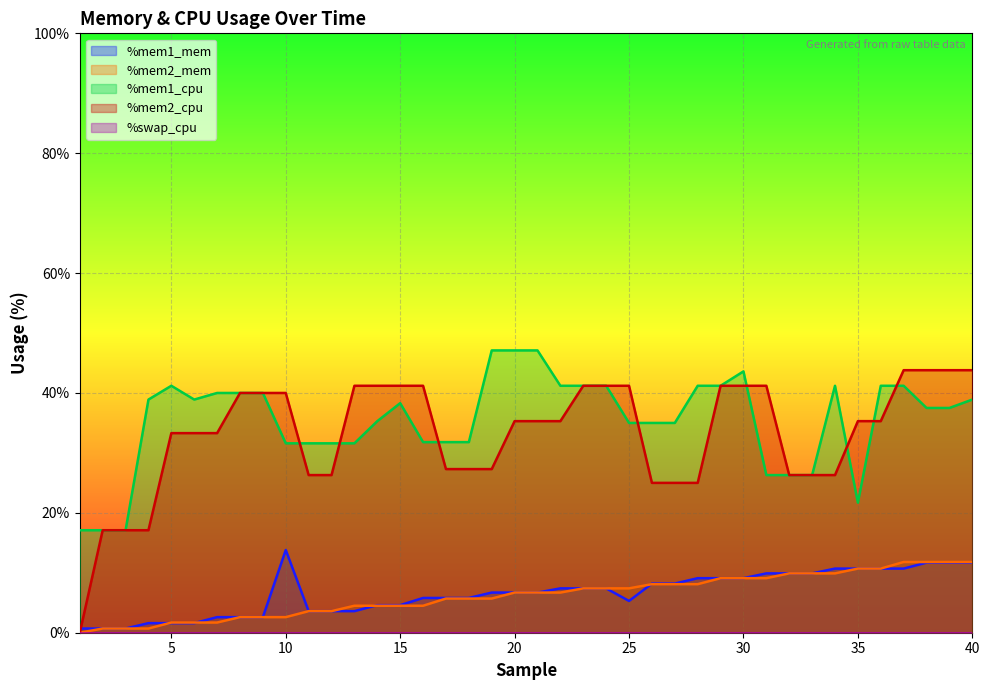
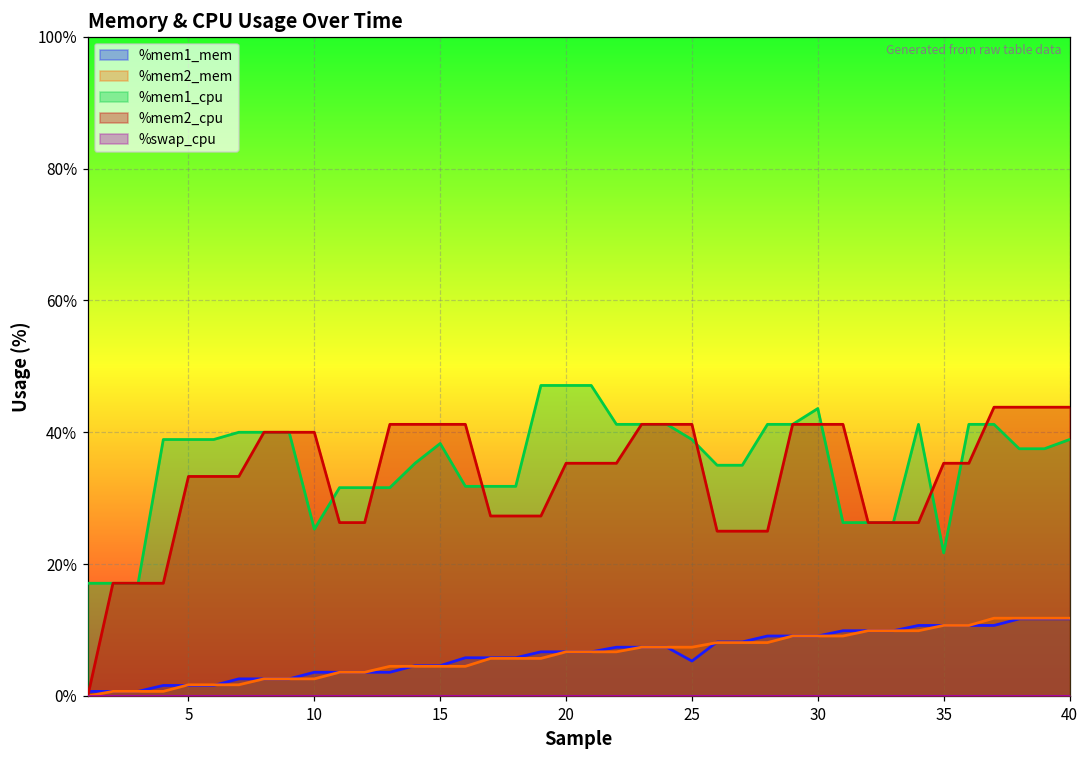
%mem1_cpu, 5: 41% -> 39%
%mem1_mem, 10: 14% -> 4%
%mem1_cpu, 10: 32% -> 25%
%mem1_cpu, 25: 35% -> 39%
